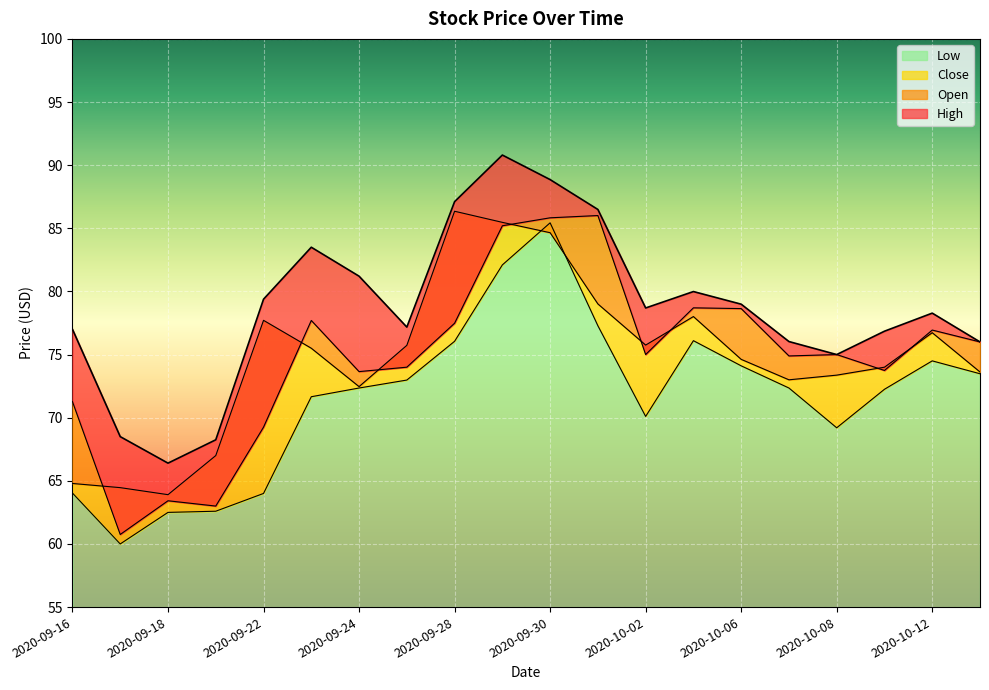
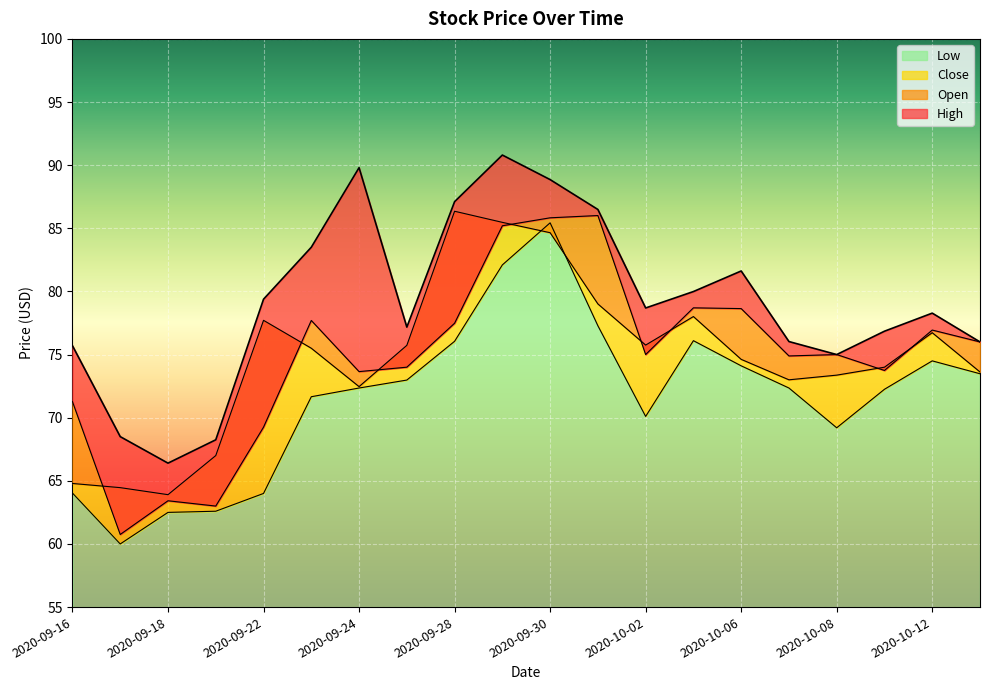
High, 2020-09-16: 77.0 -> 75.7
High, 2020-09-24: 81.2 -> 89.8
High, 2020-10-06: 79.0 -> 81.6
